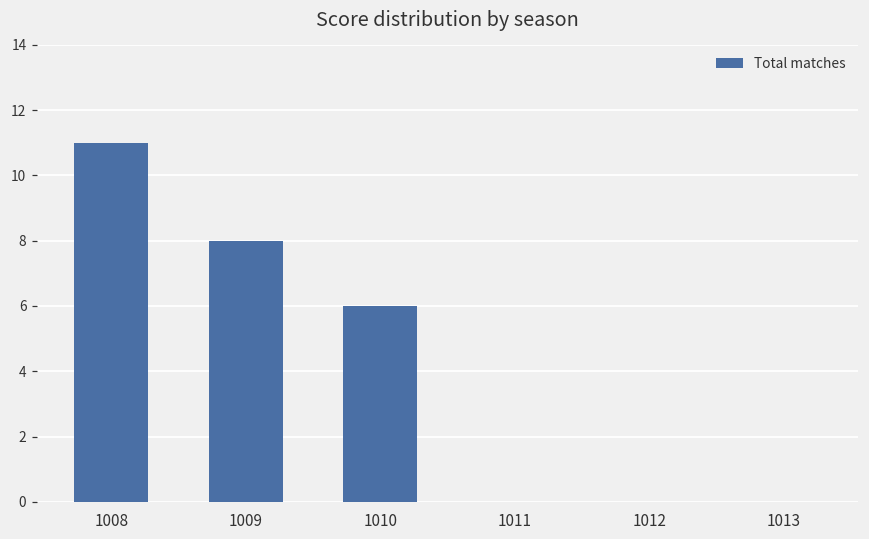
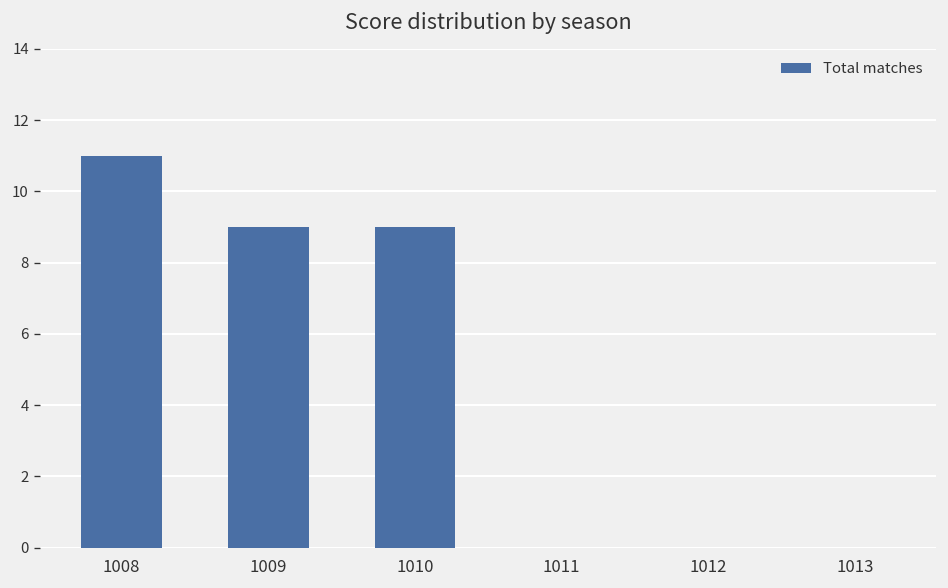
1009: 8 -> 9
1010: 6 -> 9
